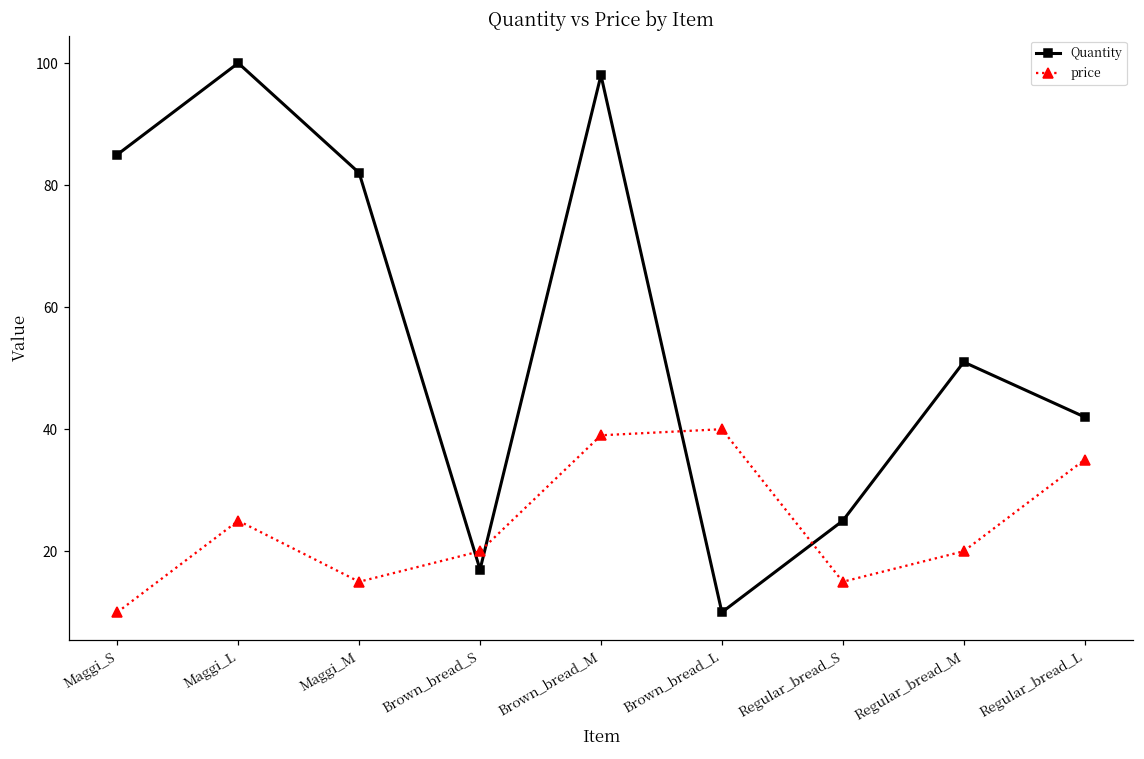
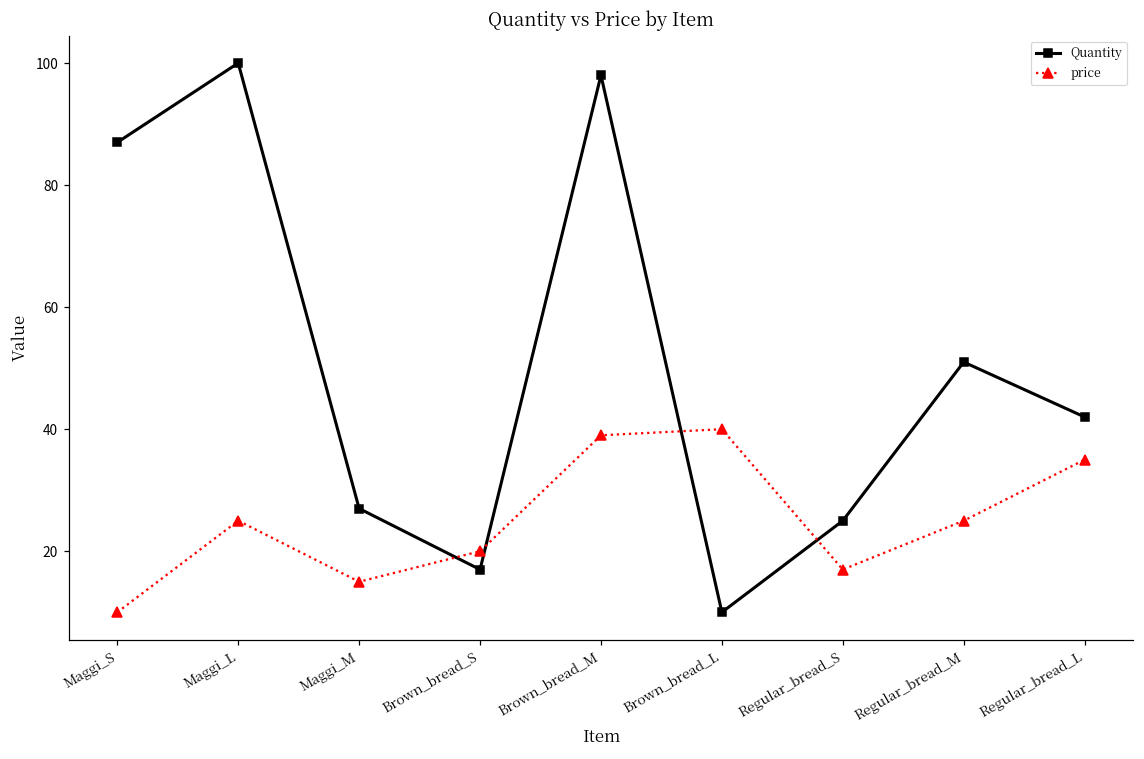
Quantity, Maggi_S: 85 -> 87
Quantity, Maggi_M: 82 -> 27
price, Regular_bread_S: 15 -> 17
price, Regular_bread_M: 20 -> 25
